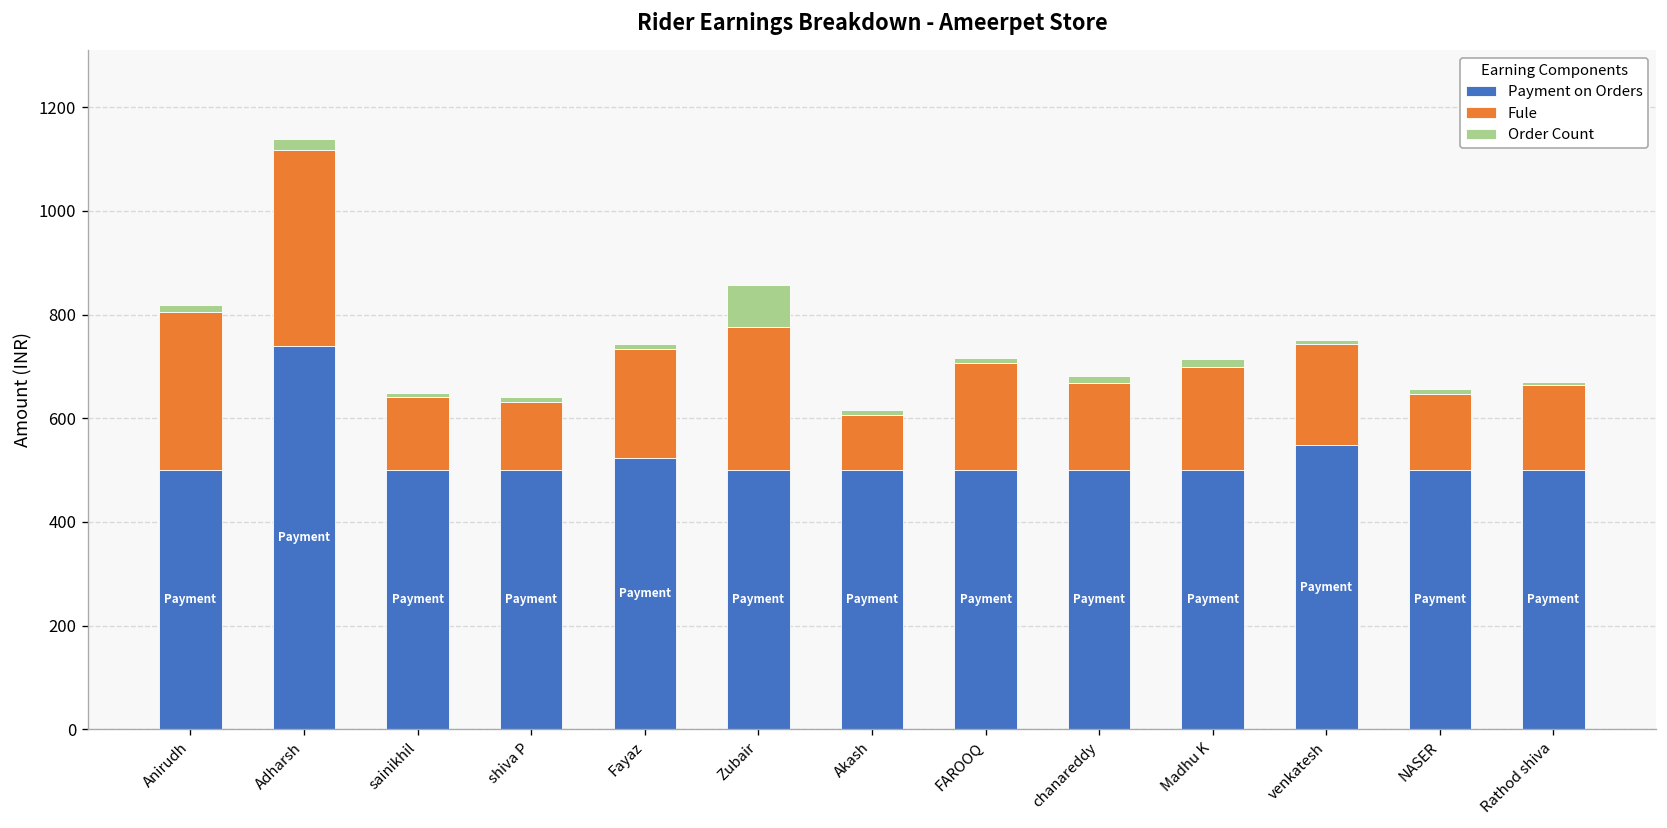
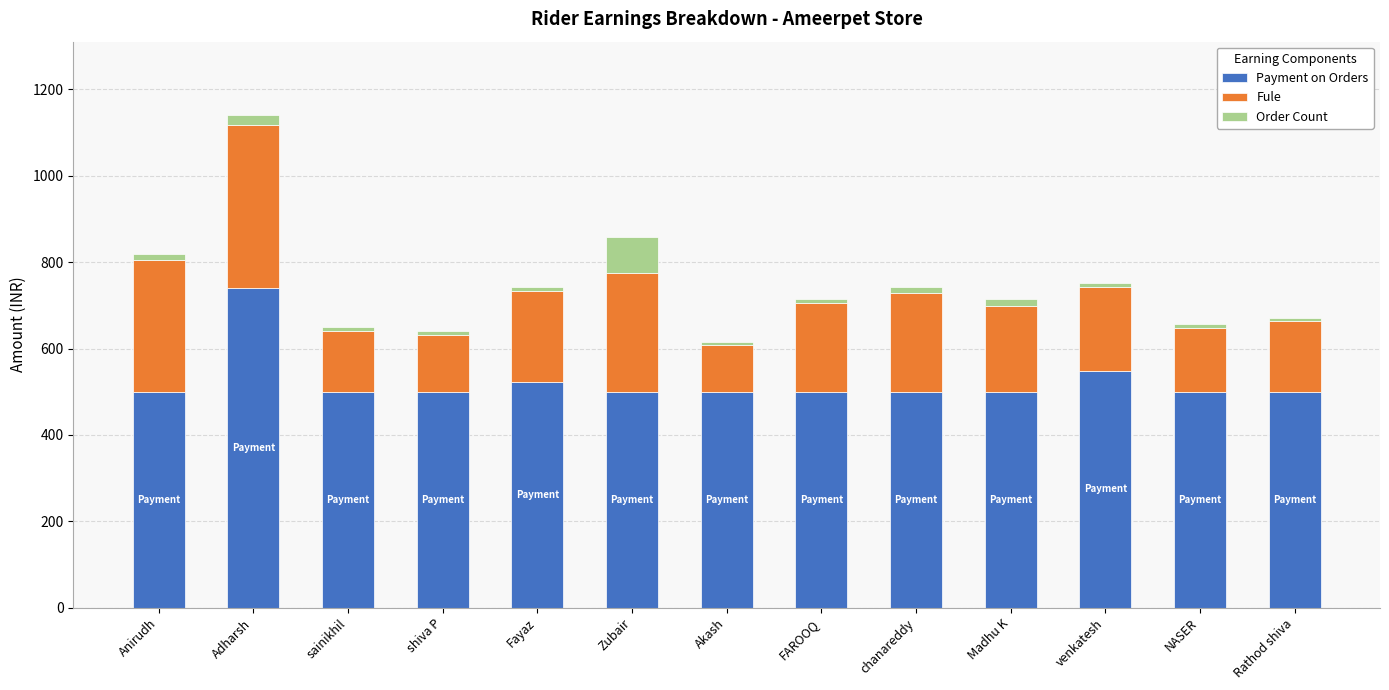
Fule, chanareddy: 170 -> 230
